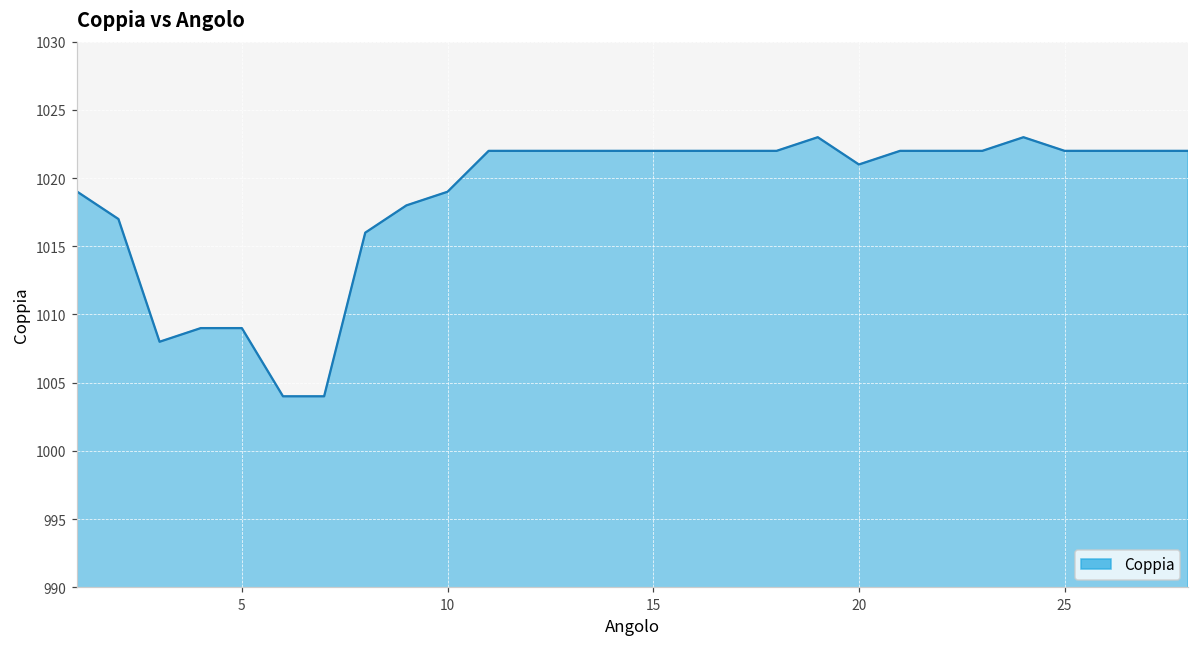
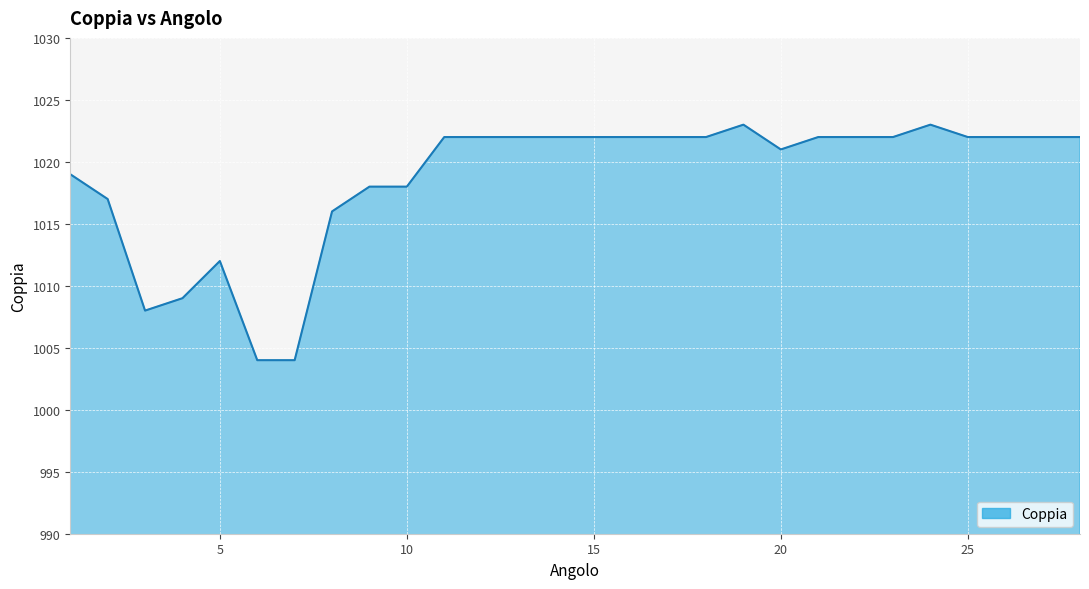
5: 1009 -> 1012
10: 1019 -> 1018
